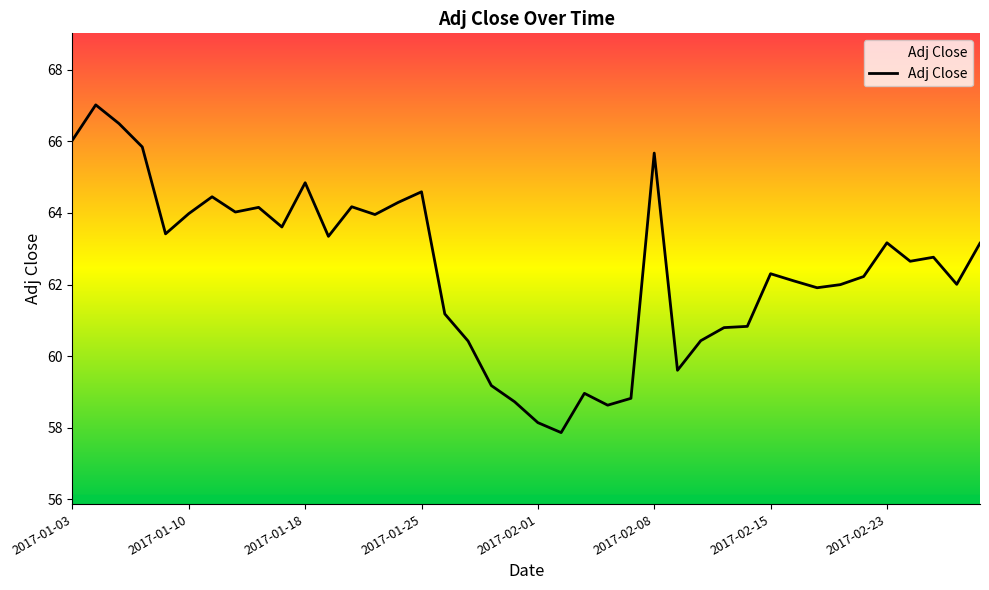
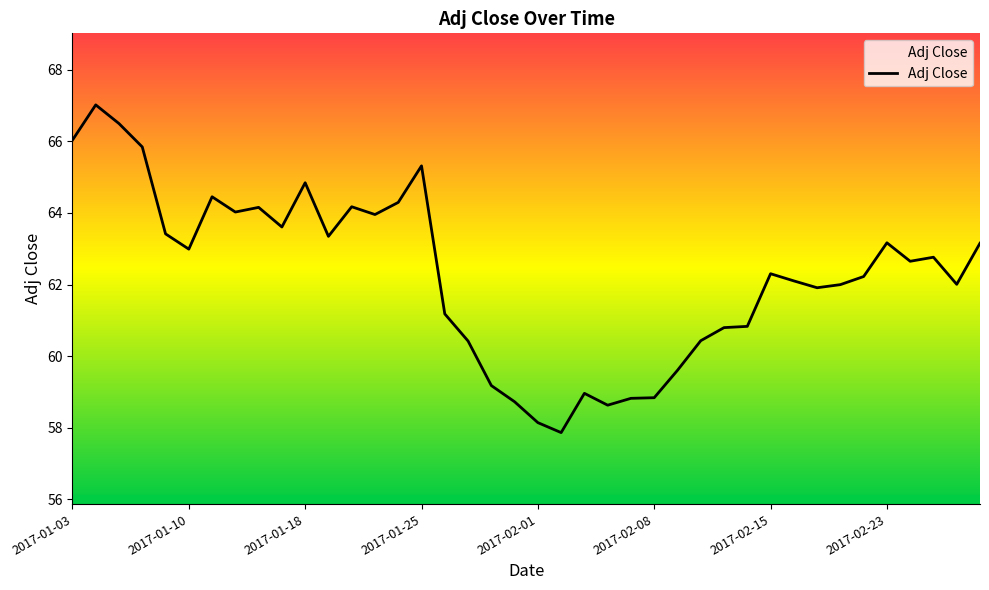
2017-01-10: 64.0 -> 63.0
2017-01-25: 64.6 -> 65.3
2017-02-08: 65.7 -> 58.8
